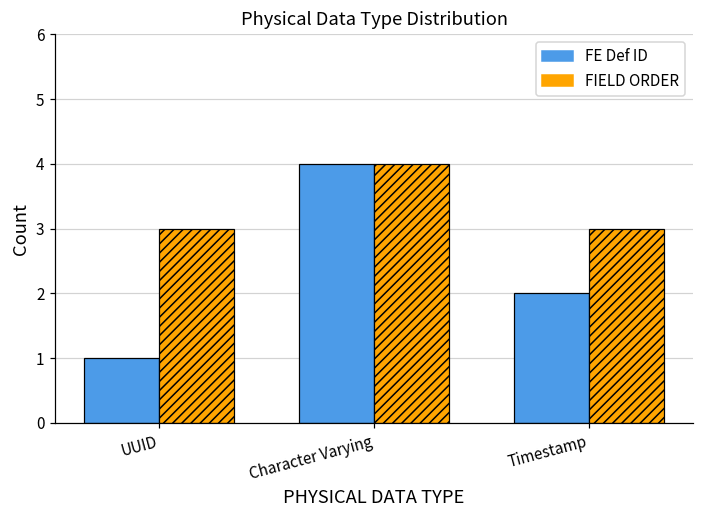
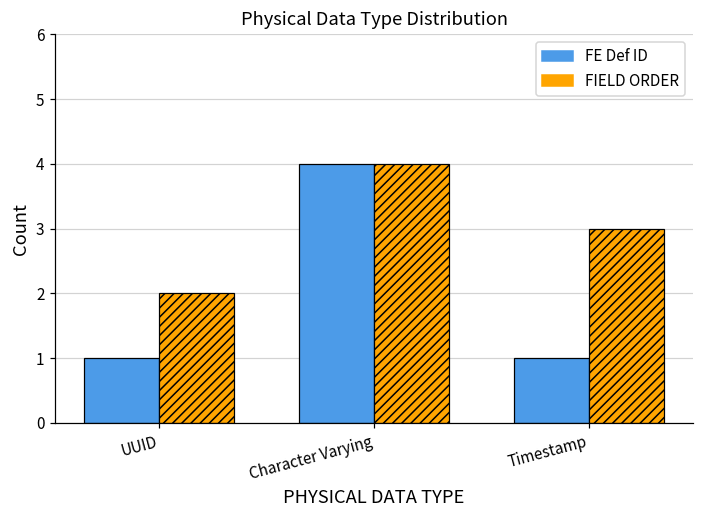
FIELD ORDER, UUID: 3 -> 2
FE Def ID, Timestamp: 2 -> 1
